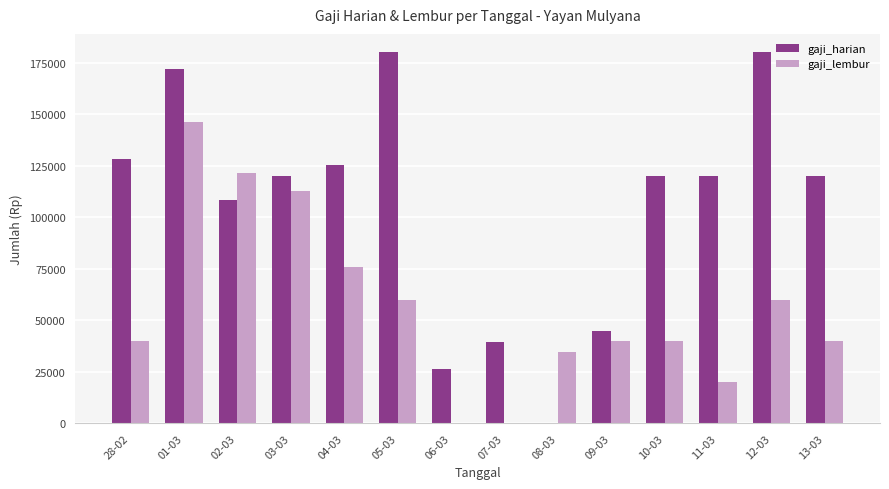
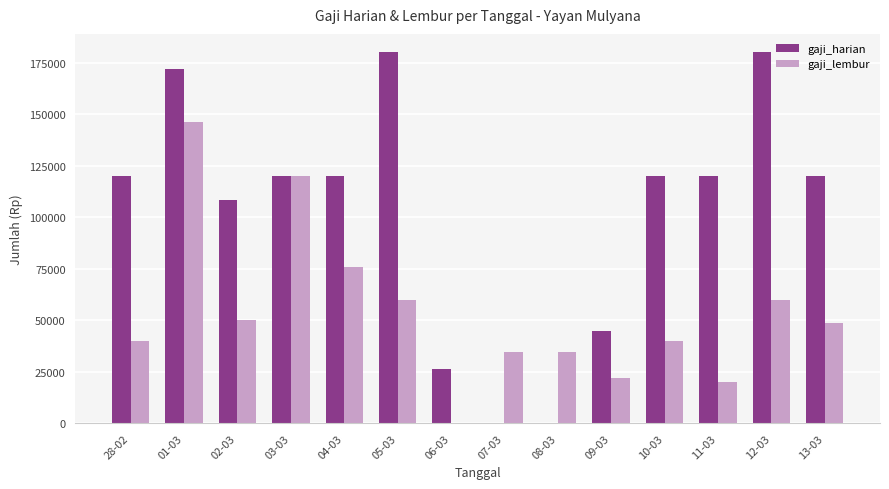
gaji_harian, 28-02: 128000 -> 120000
gaji_lembur, 02-03: 121000 -> 50000
gaji_lembur, 03-03: 113000 -> 120000
gaji_harian, 04-03: 125000 -> 120000
gaji_harian, 07-03: 39000 -> 0
gaji_lembur, 07-03: 0 -> 34000
gaji_lembur, 09-03: 40000 -> 22000
gaji_lembur, 13-03: 40000 -> 49000
